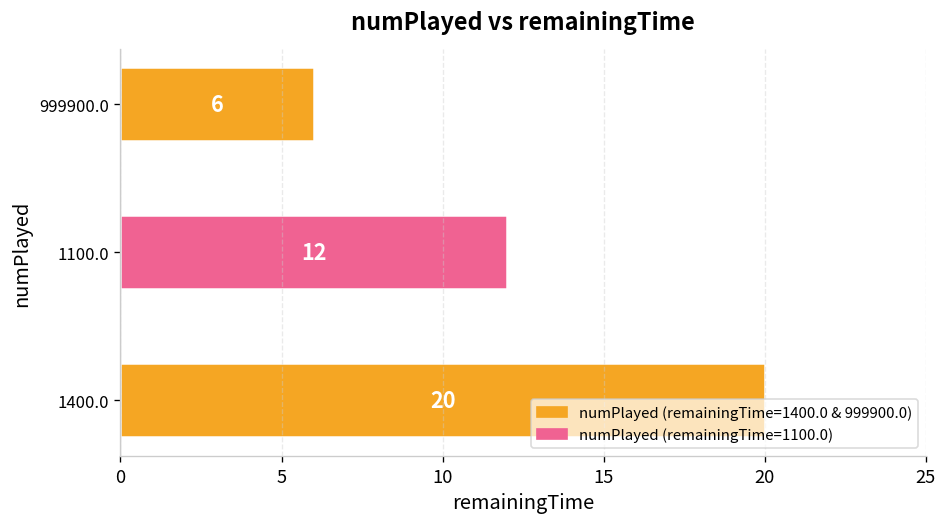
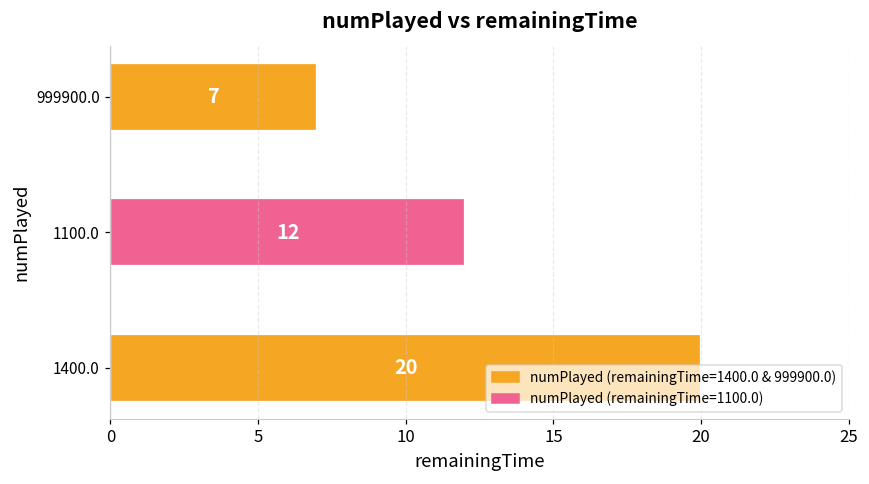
999900.0: 6 -> 7
